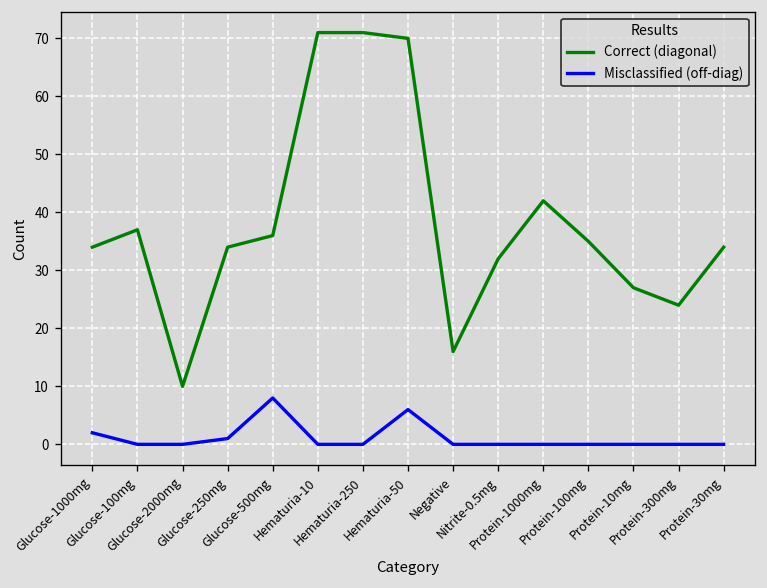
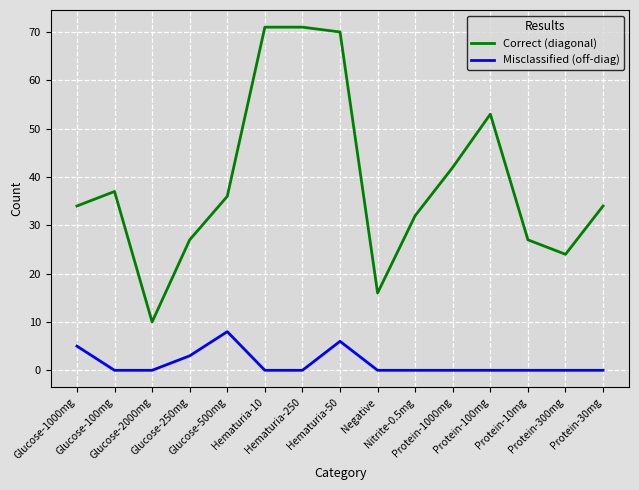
Misclassified (off-diag), Glucose-1000mg: 2 -> 5
Correct (diagonal), Glucose-250mg: 34 -> 27
Misclassified (off-diag), Glucose-250mg: 1 -> 3
Correct (diagonal), Protein-100mg: 35 -> 53
